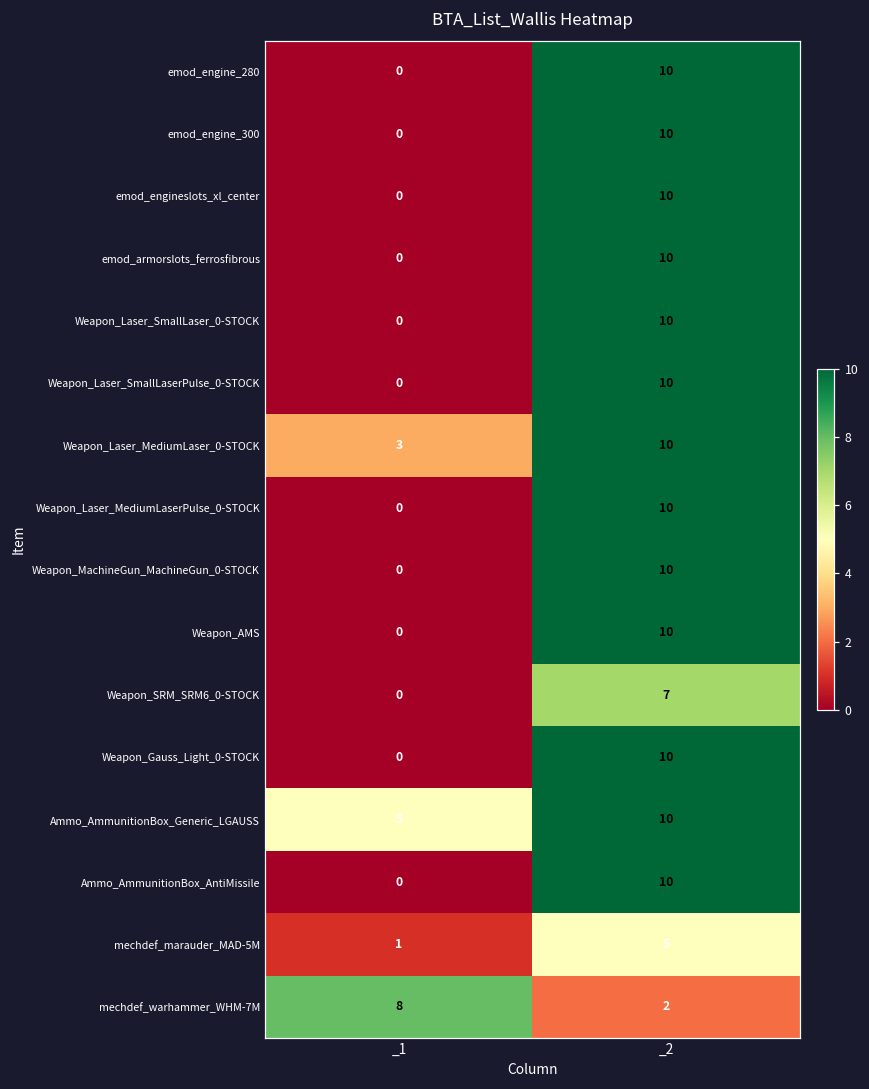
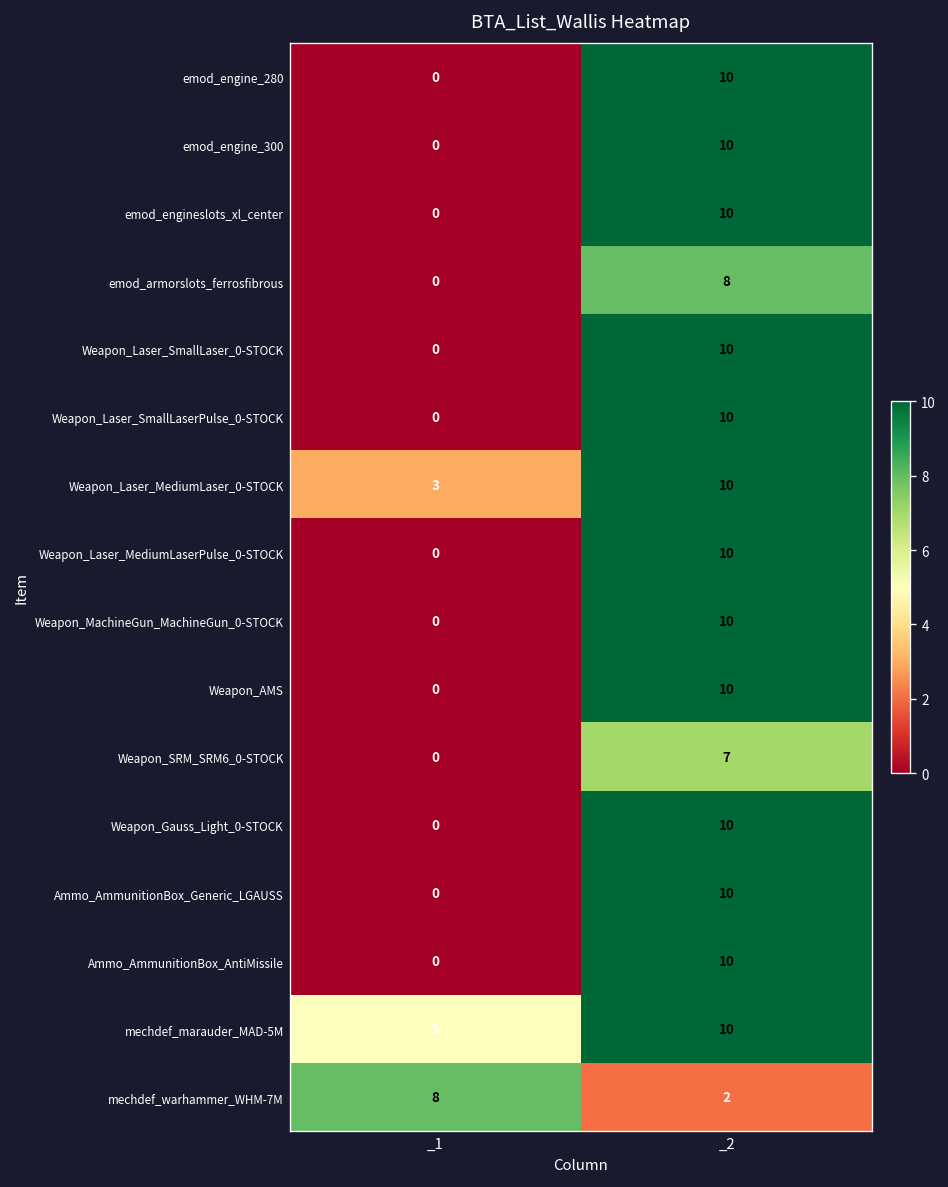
emod_armorslots_ferrosfibrous, _2: 10 -> 8
Ammo_AmmunitionBox_Generic_LGAUSS, _1: 5 -> 0
mechdef_marauder_MAD-5M, _1: 1 -> 5
mechdef_marauder_MAD-5M, _2: 5 -> 10
